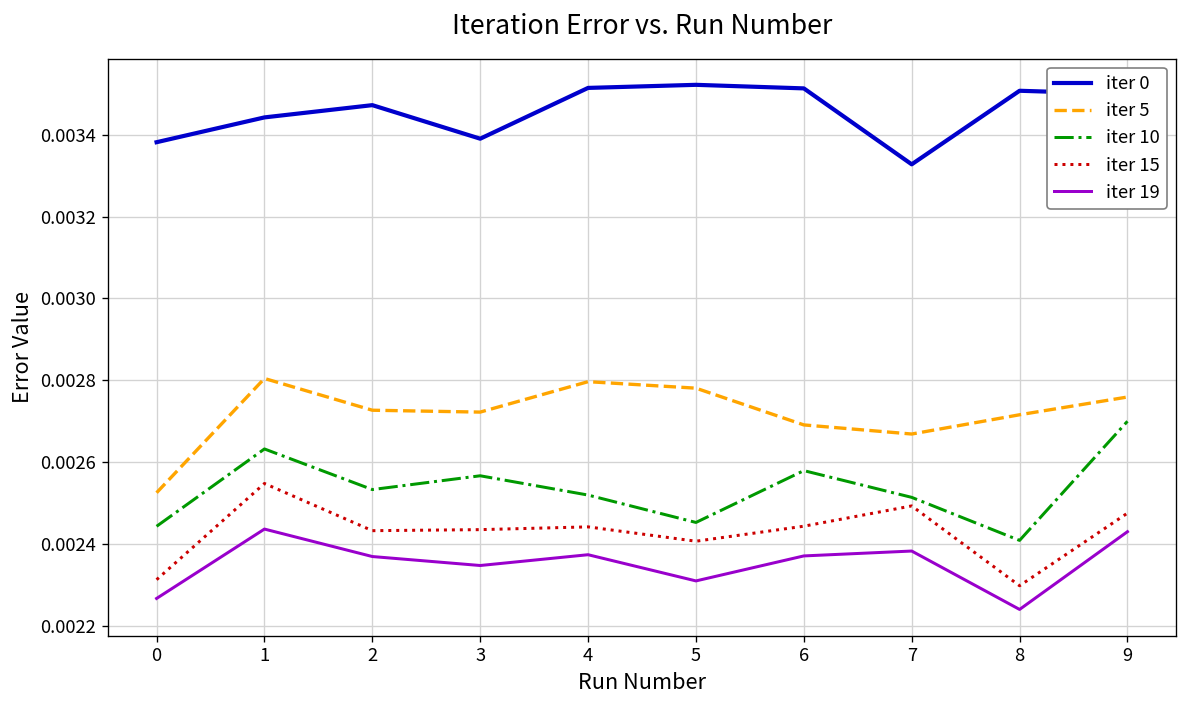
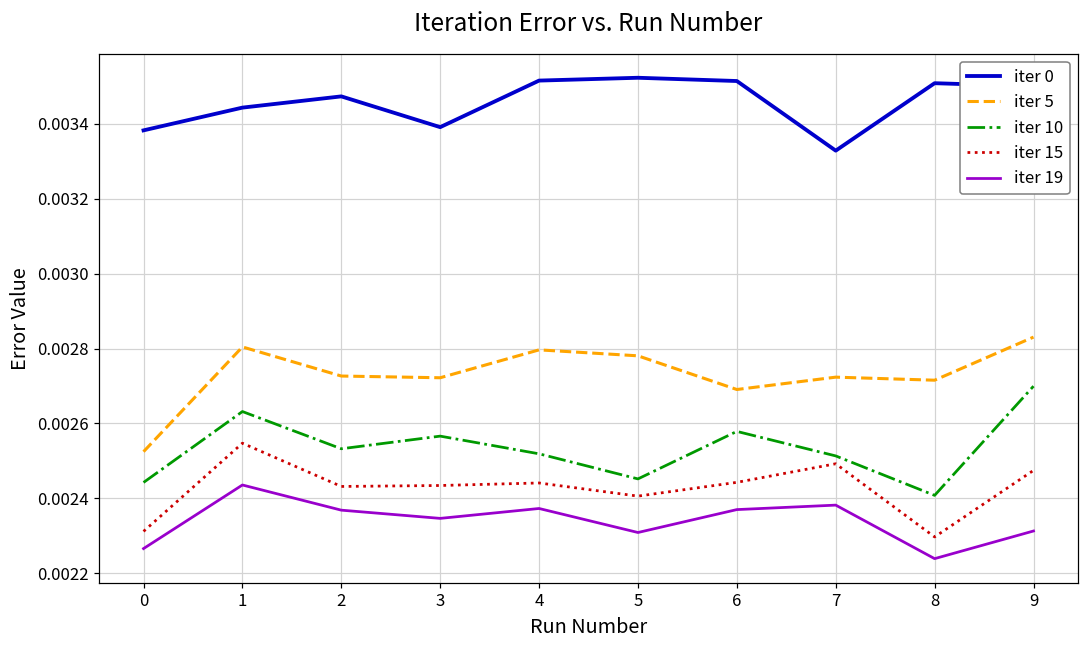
iter 5, 7: 0.00267 -> 0.00272
iter 5, 9: 0.00276 -> 0.00283
iter 19, 9: 0.00243 -> 0.00231
